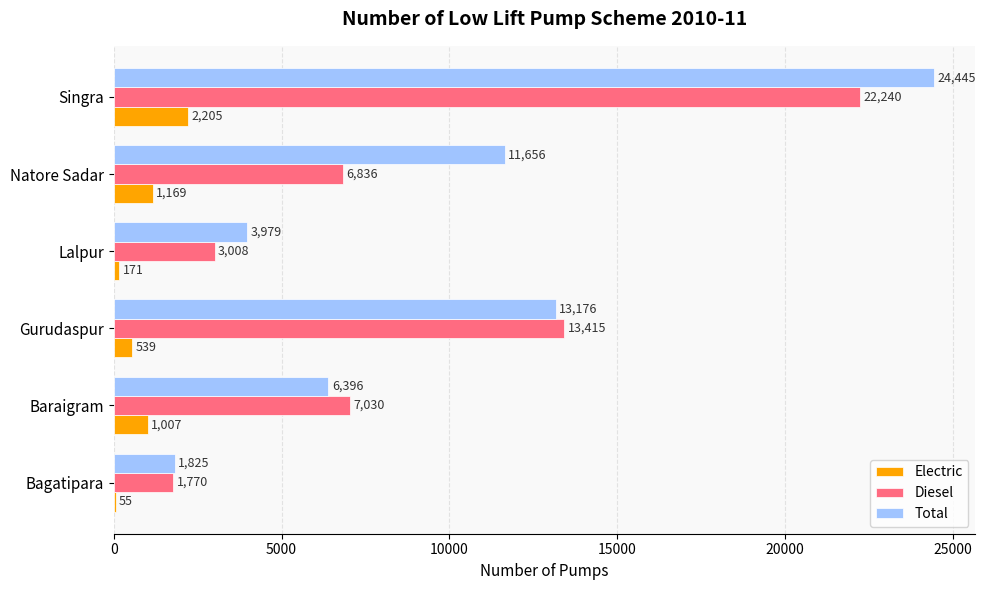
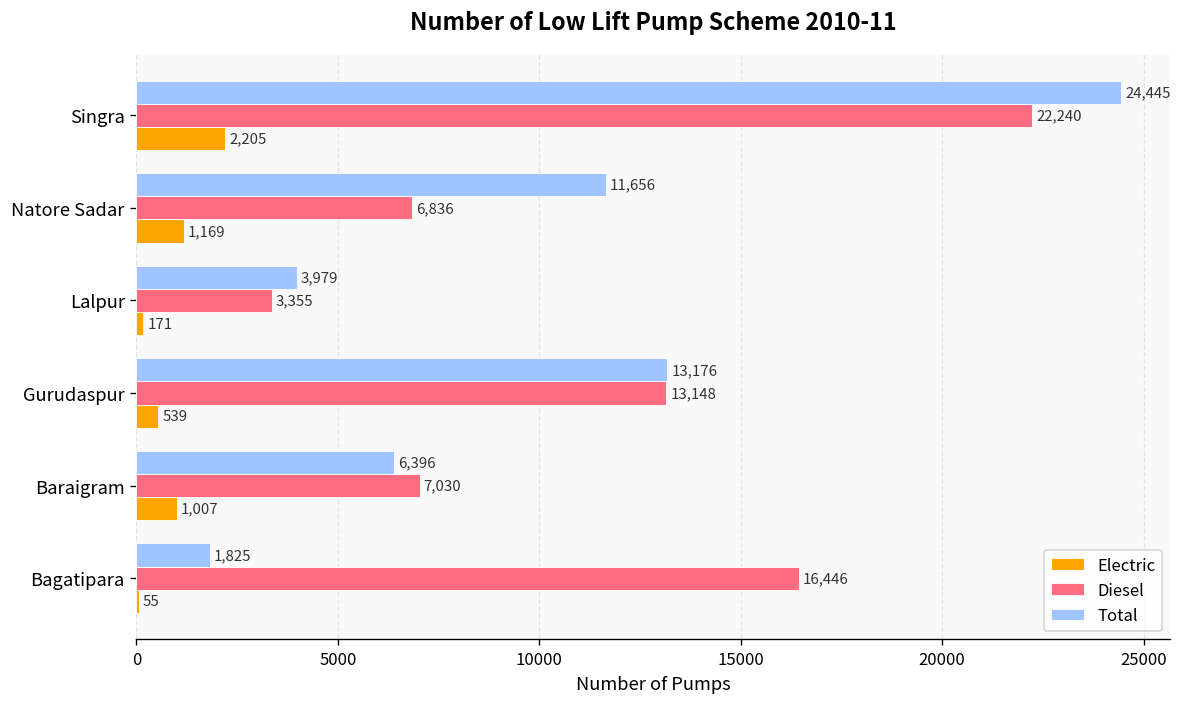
Diesel, Lalpur: 3,008 -> 3,355
Diesel, Gurudaspur: 13,415 -> 13,148
Diesel, Bagatipara: 1,770 -> 16,446
